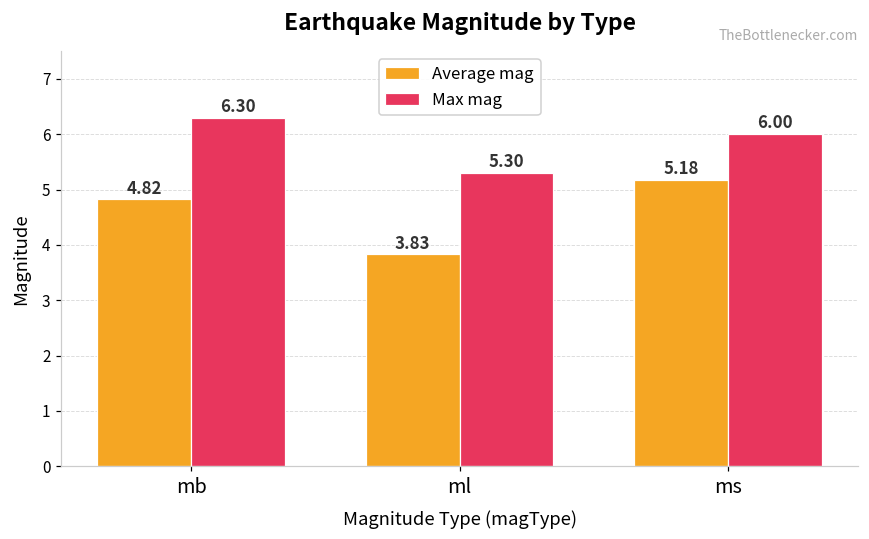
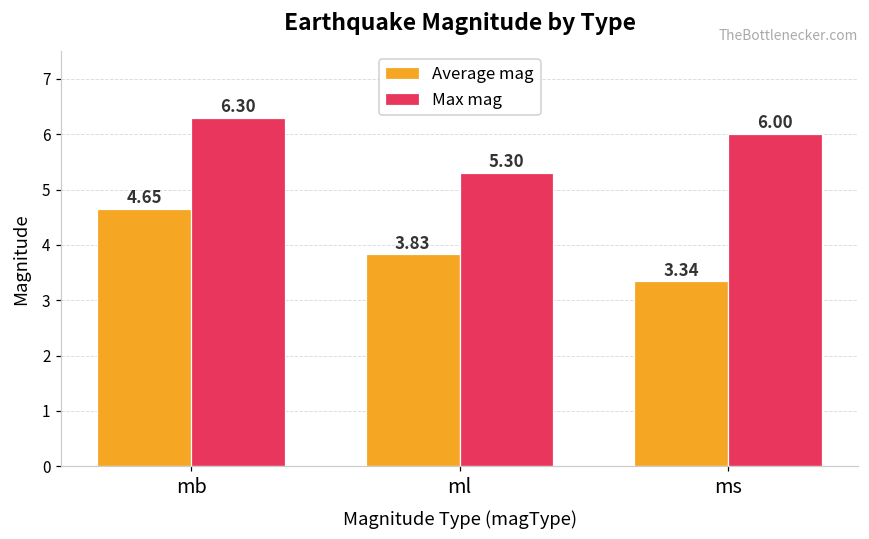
Average mag, mb: 4.82 -> 4.65
Average mag, ms: 5.18 -> 3.34
